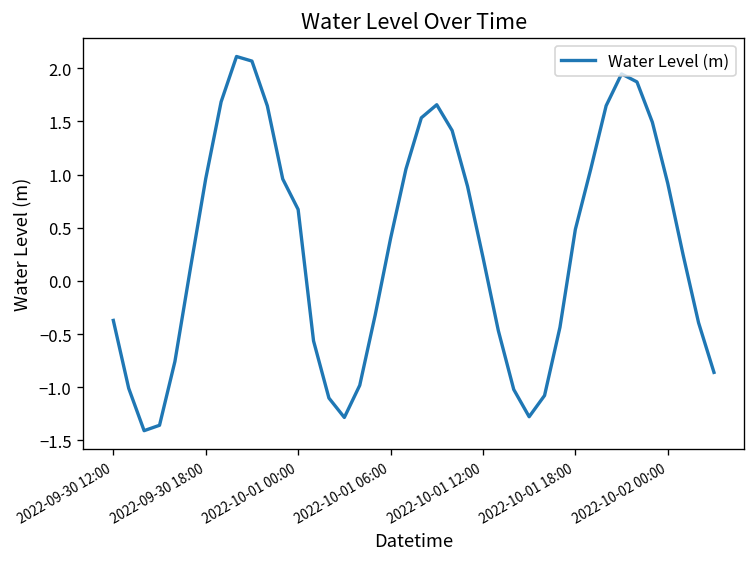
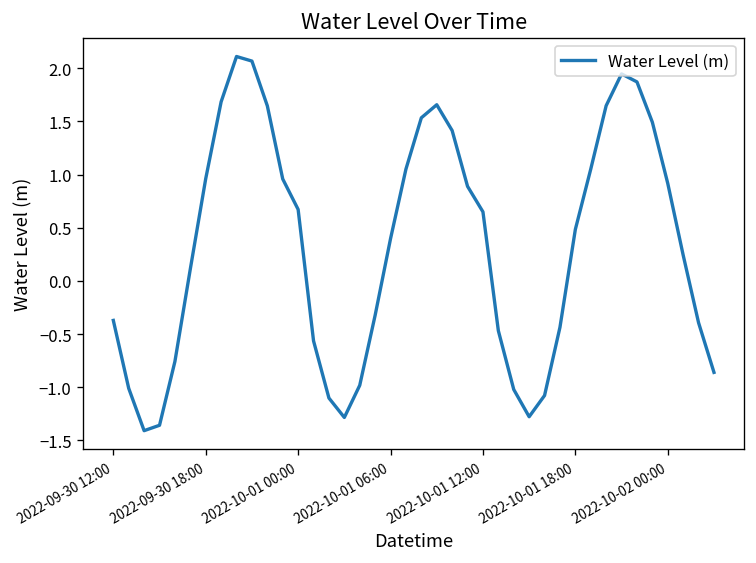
2022-10-01 12:00: 0.2 -> 0.6
